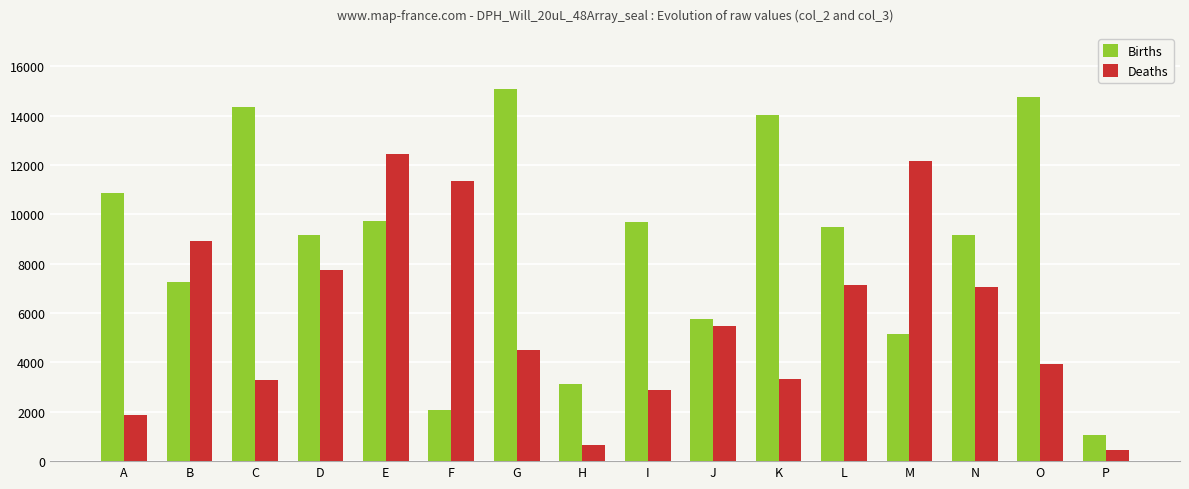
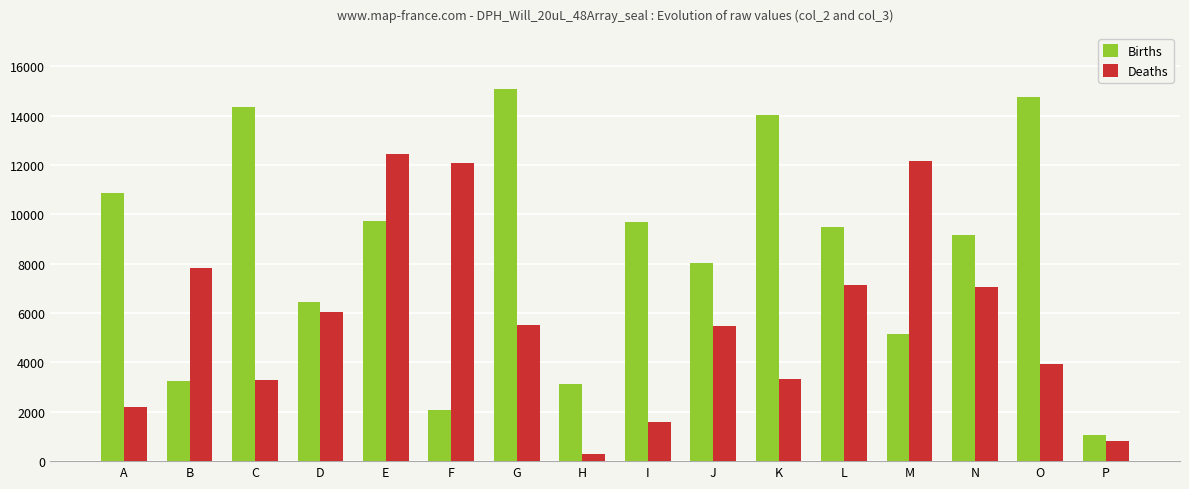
Deaths, A: 1900 -> 2200
Births, B: 7200 -> 3300
Deaths, B: 8900 -> 7800
Births, D: 9200 -> 6500
Deaths, D: 7800 -> 6000
Deaths, F: 11400 -> 12100
Deaths, G: 4500 -> 5500
Deaths, H: 700 -> 300
Deaths, I: 2900 -> 1600
Births, J: 5700 -> 8000
Deaths, P: 500 -> 800
